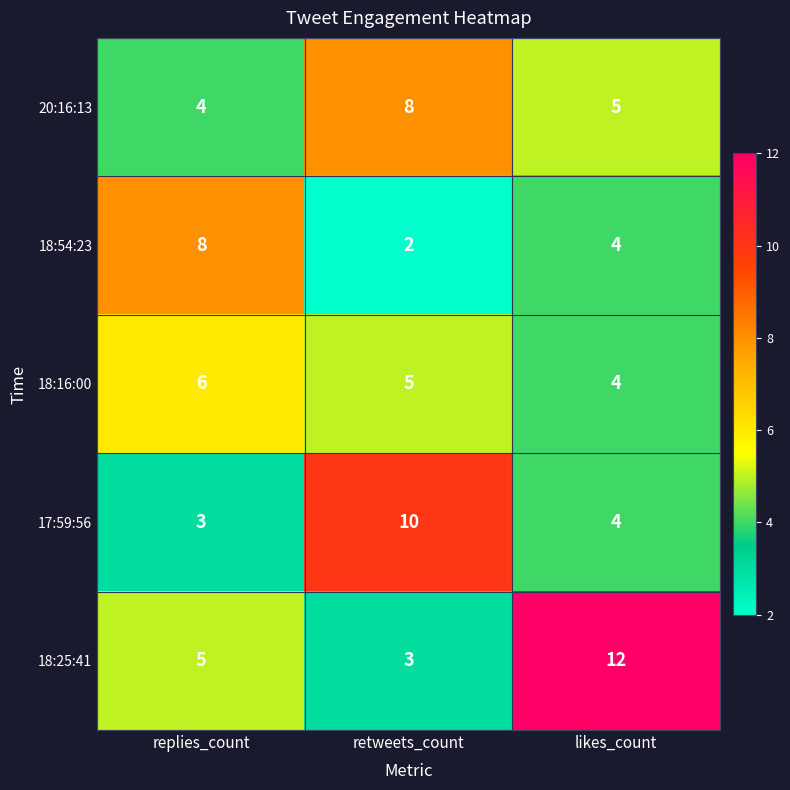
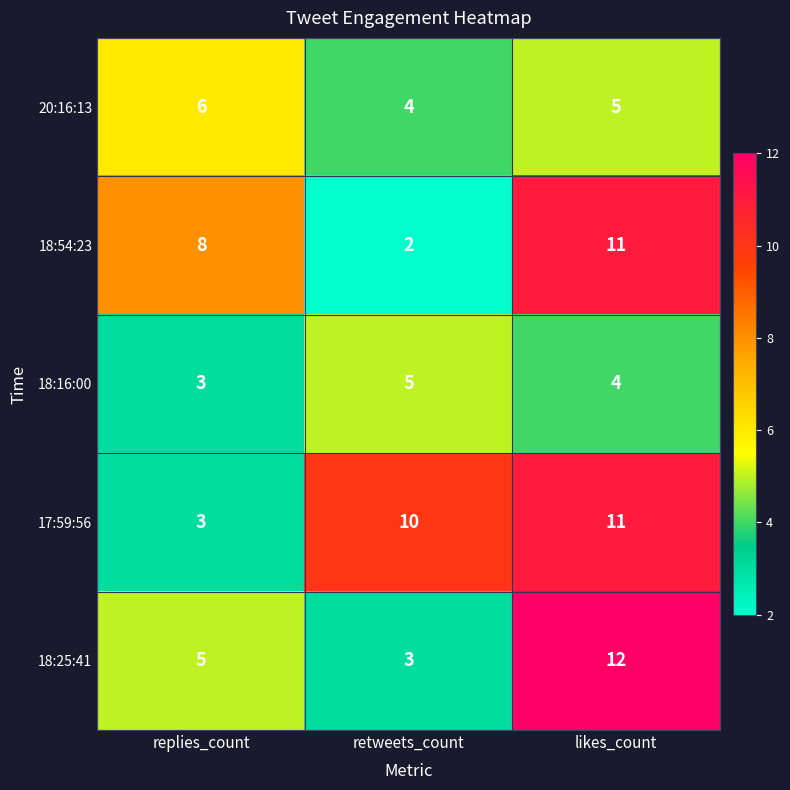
20:16:13, replies_count: 4 -> 6
20:16:13, retweets_count: 8 -> 4
18:54:23, likes_count: 4 -> 11
18:16:00, replies_count: 6 -> 3
17:59:56, likes_count: 4 -> 11
